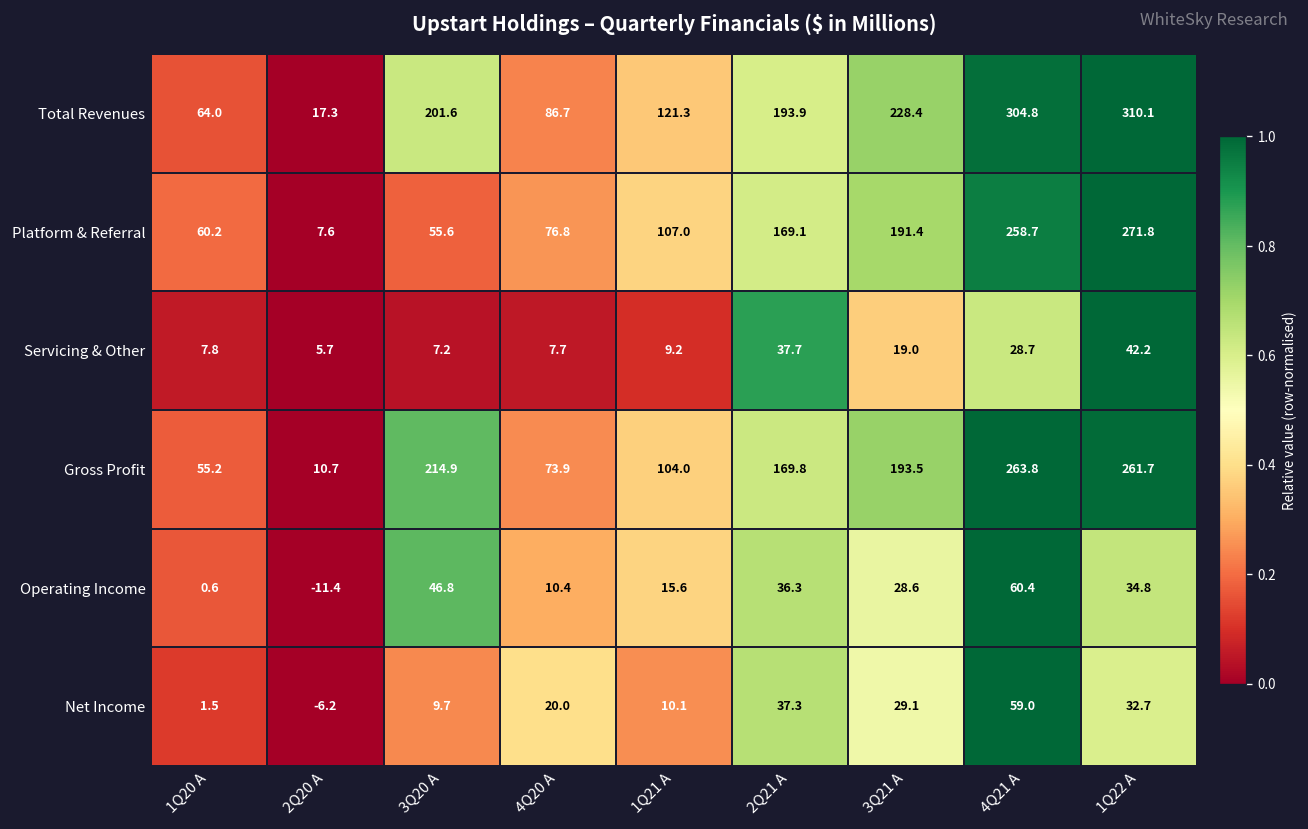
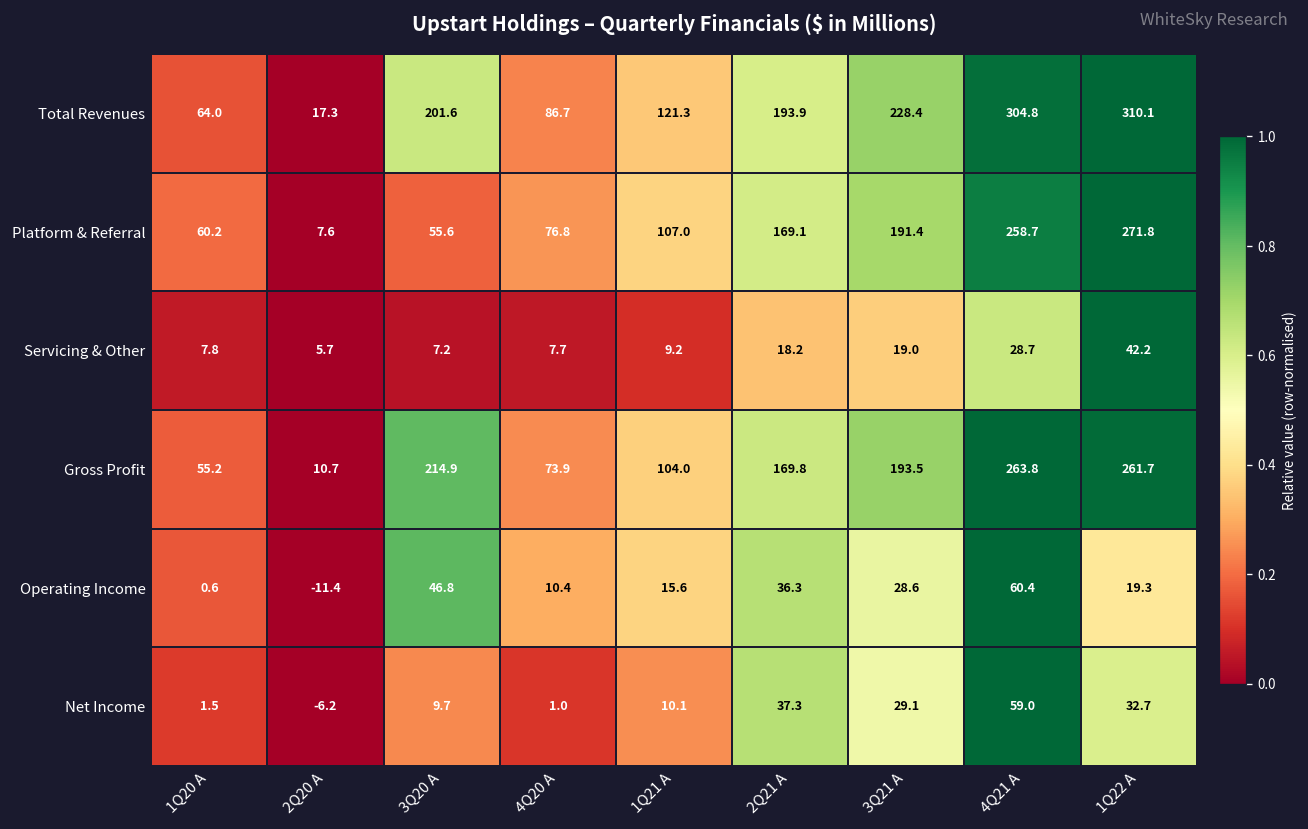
Servicing & Other, 2Q21 A: 37.7 -> 18.2
Operating Income, 1Q22 A: 34.8 -> 19.3
Net Income, 4Q20 A: 20.0 -> 1.0
